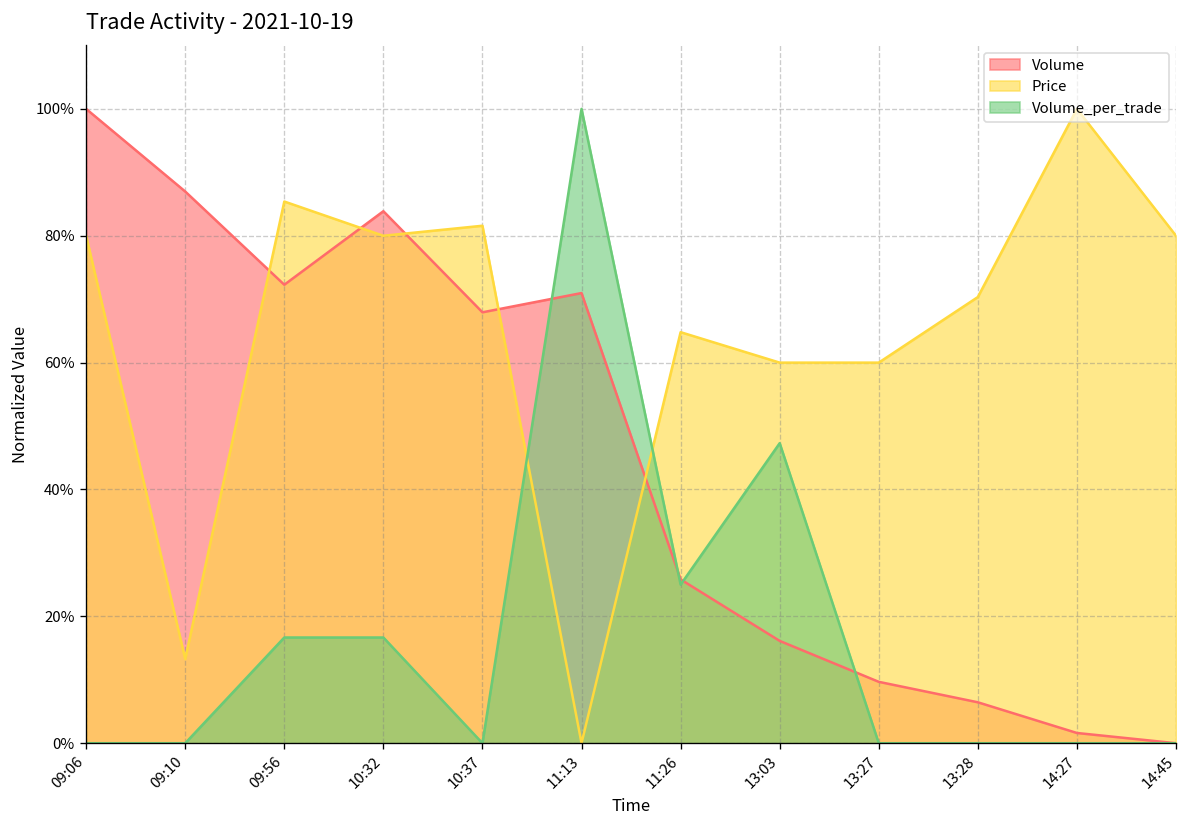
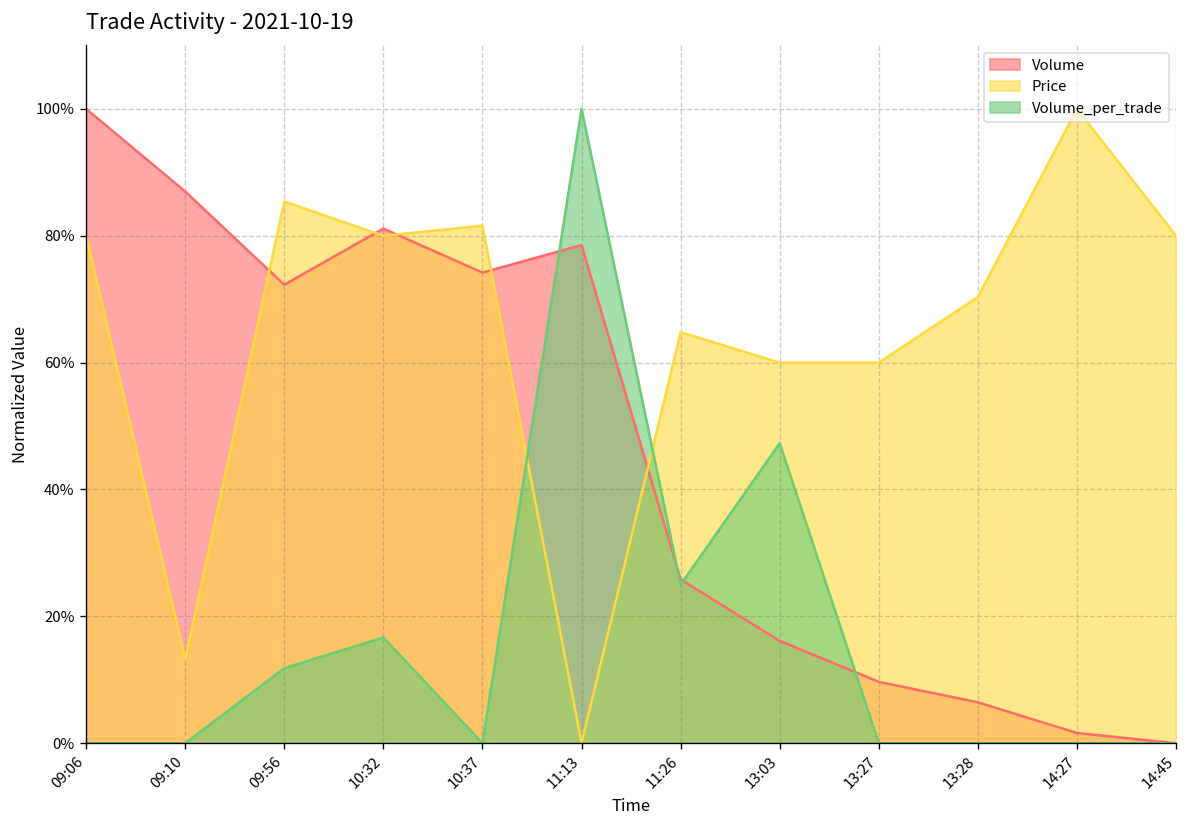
Volume_per_trade, 09:56: 17% -> 12%
Volume, 10:32: 84% -> 81%
Volume, 10:37: 68% -> 74%
Volume, 11:13: 71% -> 79%
